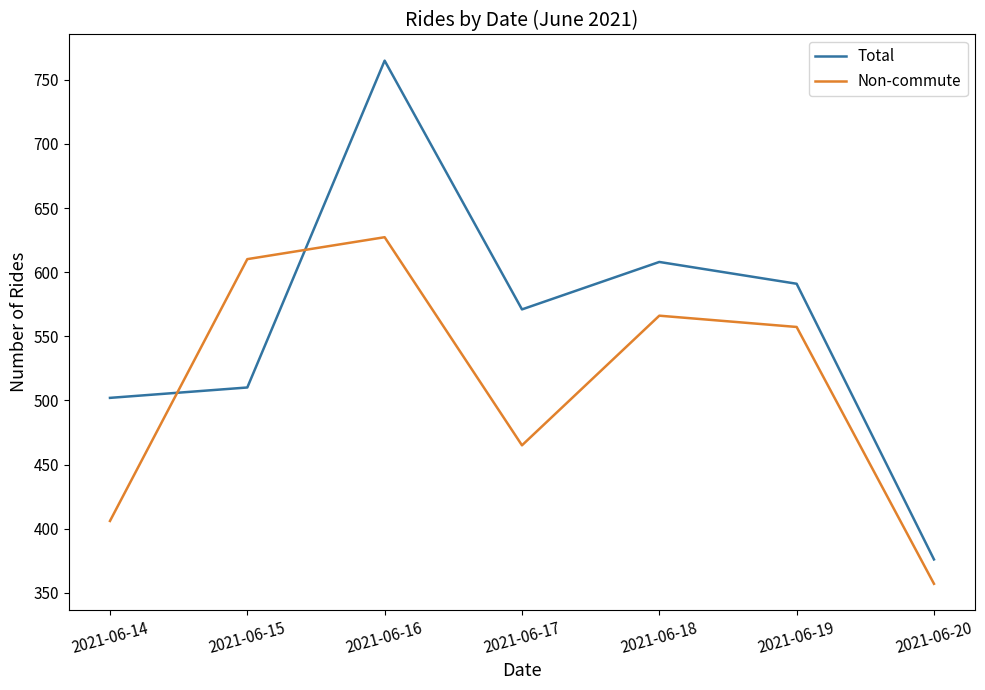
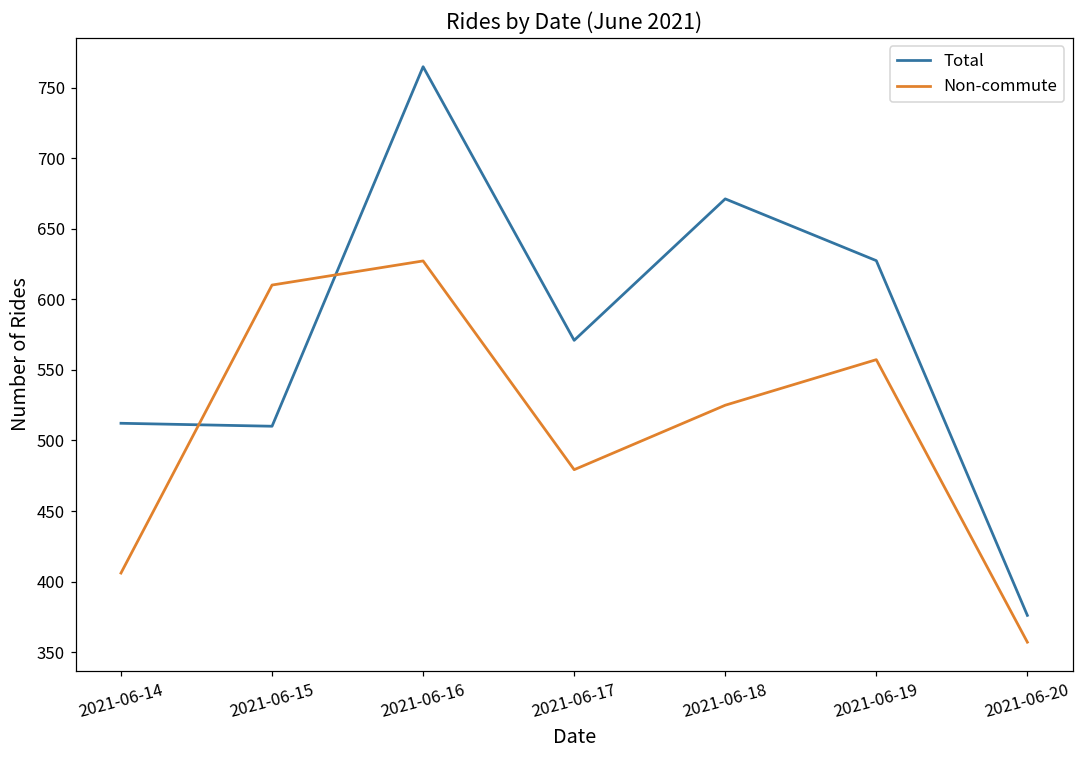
Total, 2021-06-14: 502 -> 512
Non-commute, 2021-06-17: 465 -> 479
Total, 2021-06-18: 608 -> 671
Non-commute, 2021-06-18: 566 -> 525
Total, 2021-06-19: 591 -> 628
